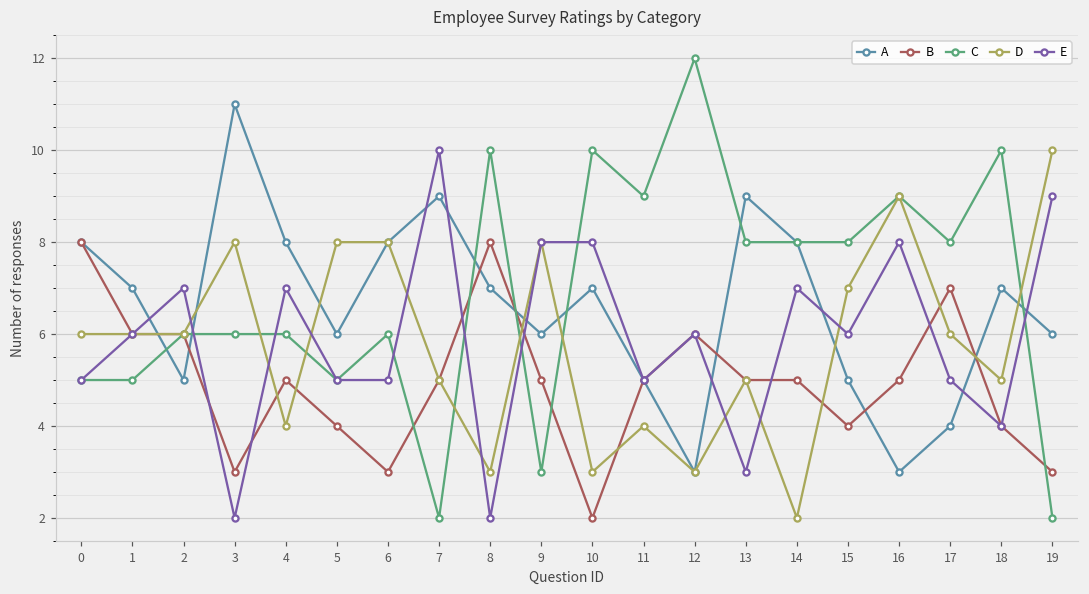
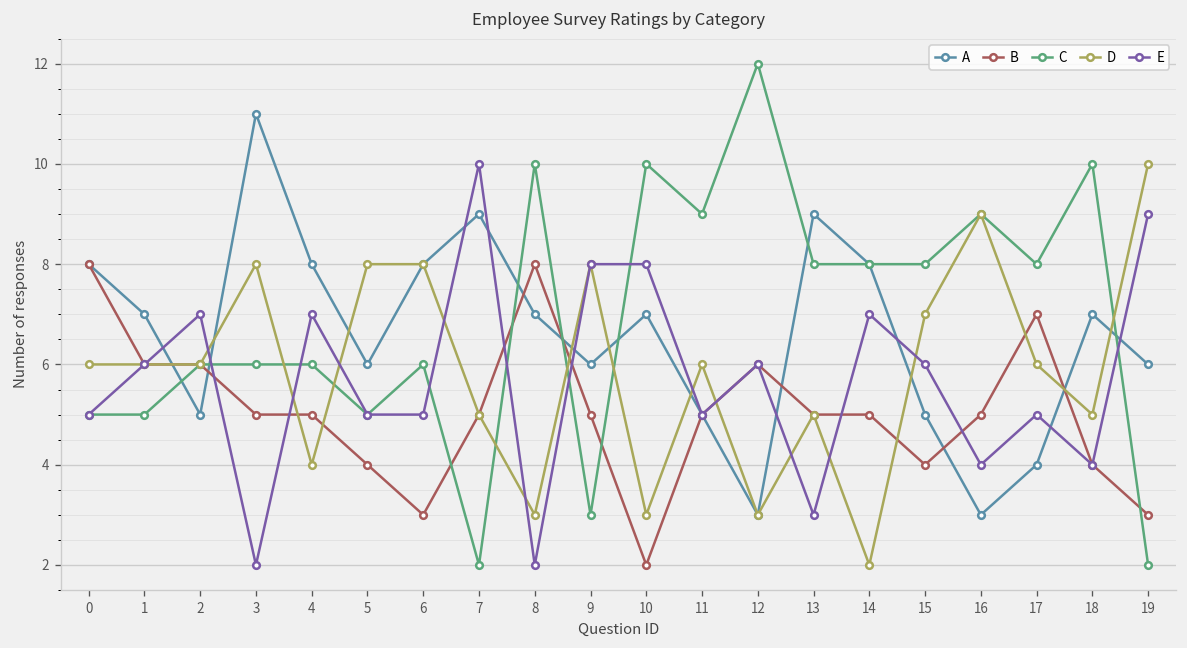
B, 3: 3 -> 5
D, 11: 4 -> 6
E, 16: 8 -> 4
